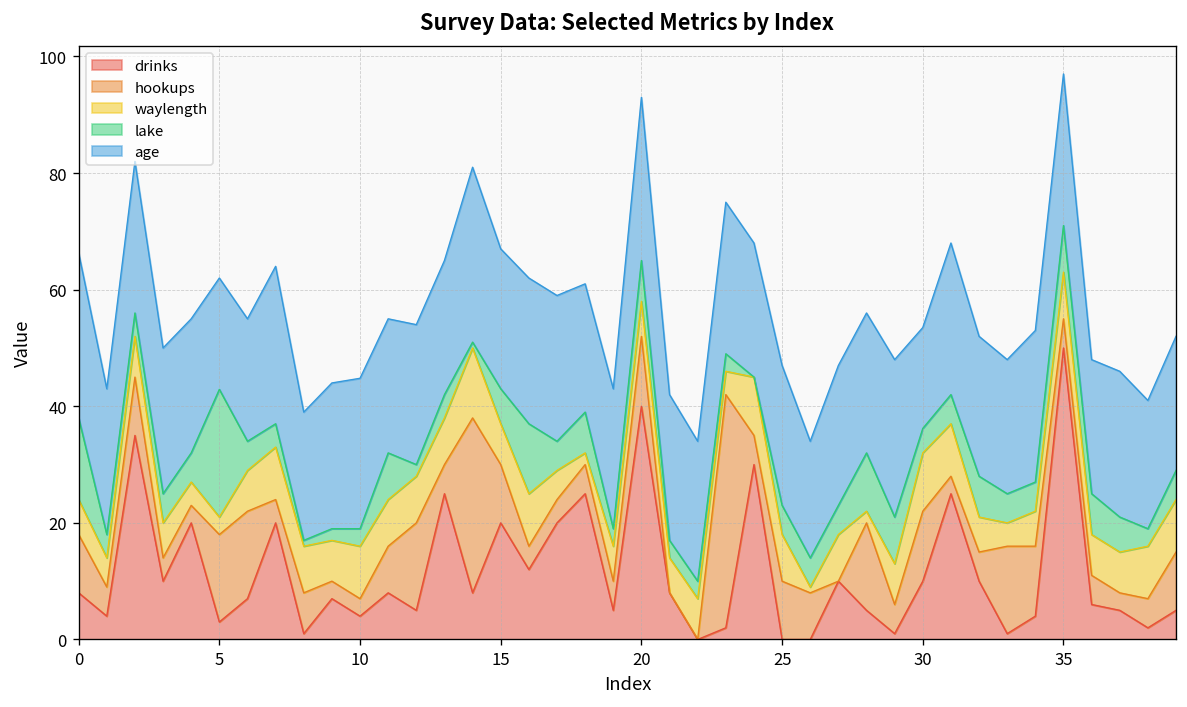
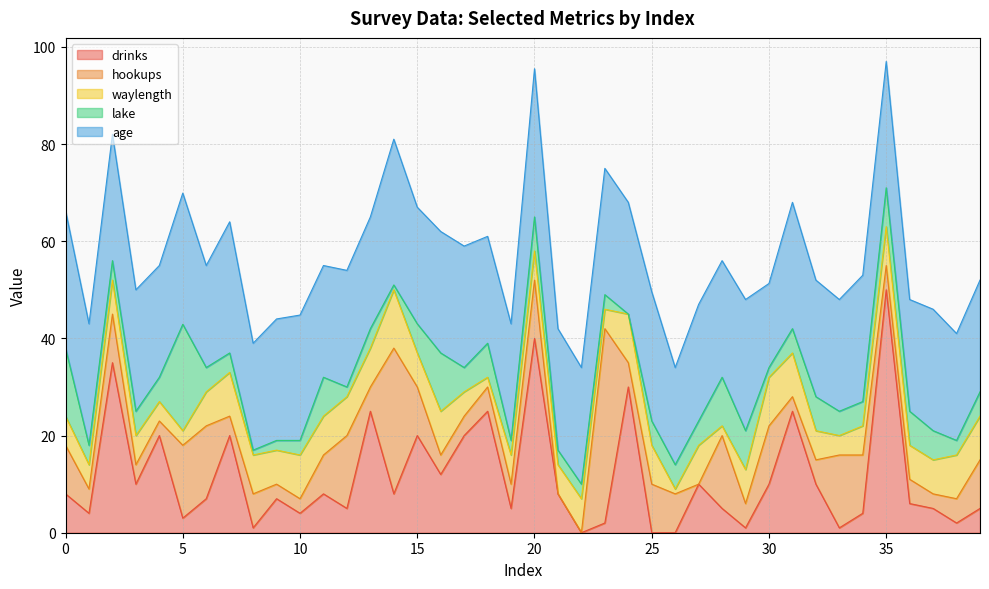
age, 5: 19 -> 27
age, 20: 28 -> 31
age, 25: 24 -> 27
lake, 30: 4 -> 2
